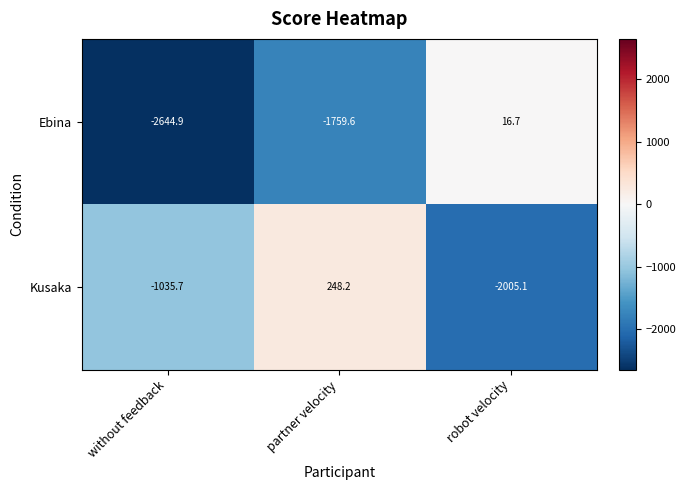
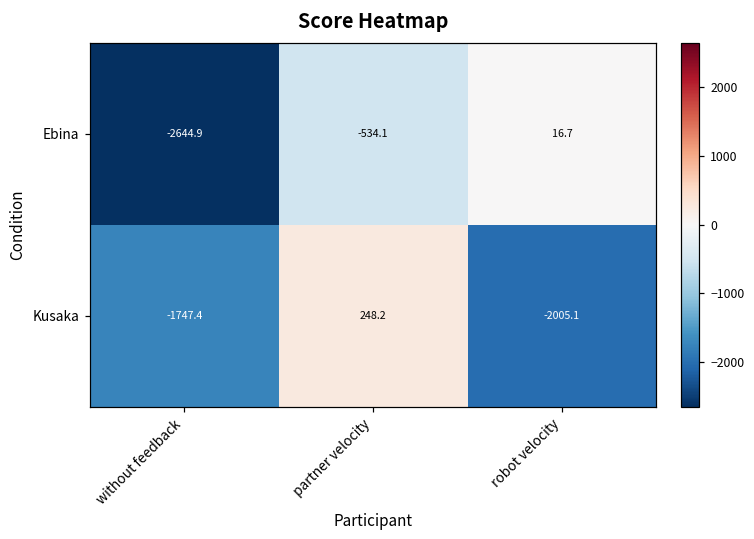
Ebina, partner velocity: -1759.6 -> -534.1
Kusaka, without feedback: -1035.7 -> -1747.4
